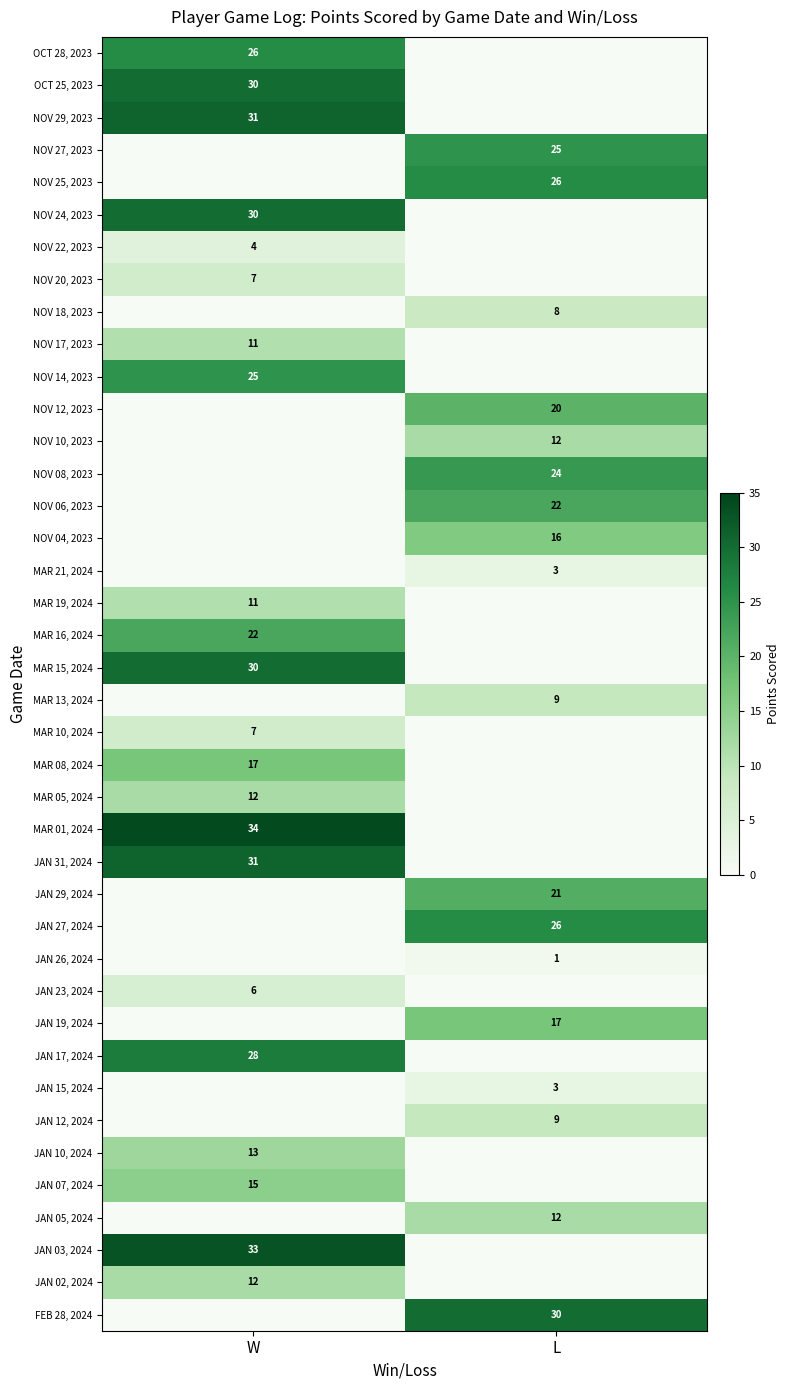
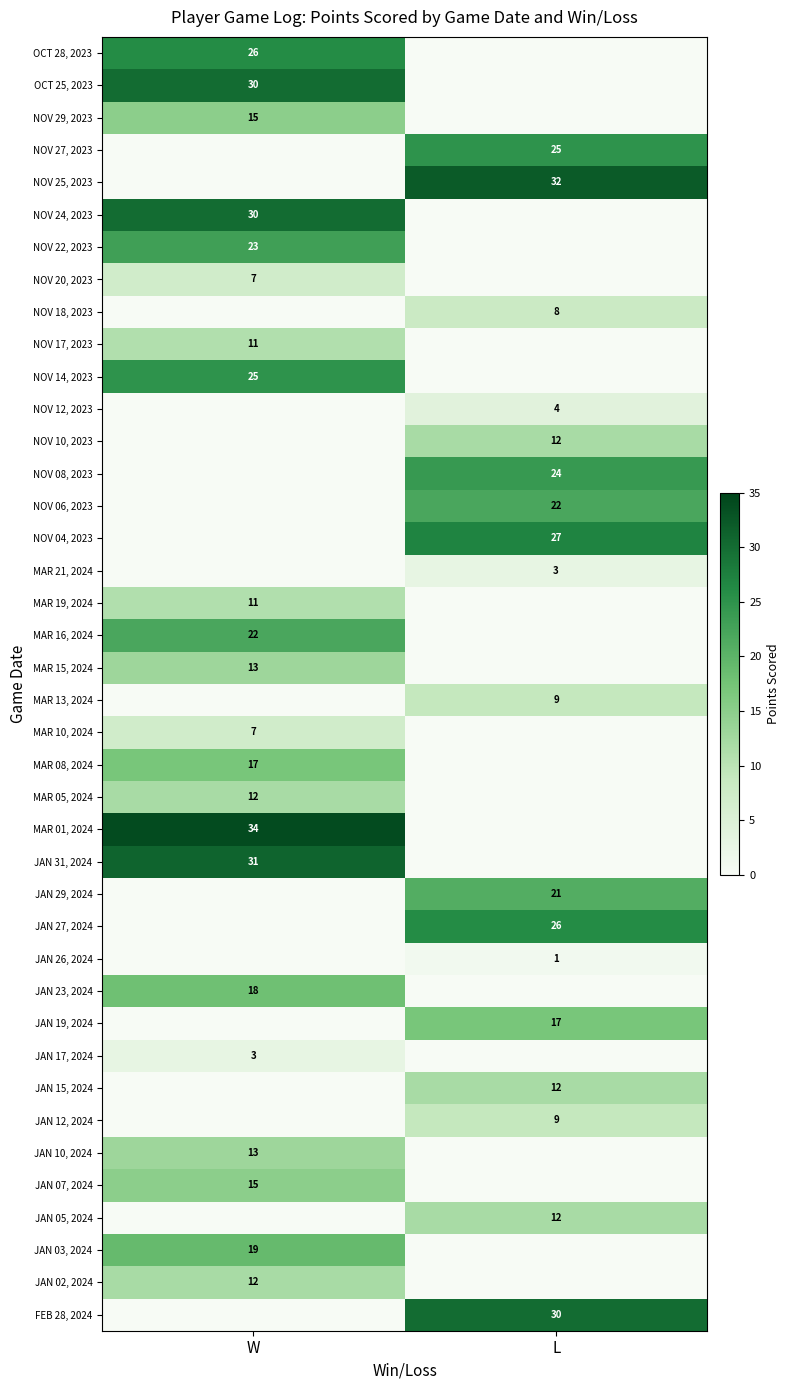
NOV 29, 2023, W: 31 -> 15
NOV 25, 2023, L: 26 -> 32
NOV 22, 2023, W: 4 -> 23
NOV 12, 2023, L: 20 -> 4
NOV 04, 2023, L: 16 -> 27
MAR 15, 2024, W: 30 -> 13
JAN 23, 2024, W: 6 -> 18
JAN 17, 2024, W: 28 -> 3
JAN 15, 2024, L: 3 -> 12
JAN 03, 2024, W: 33 -> 19
